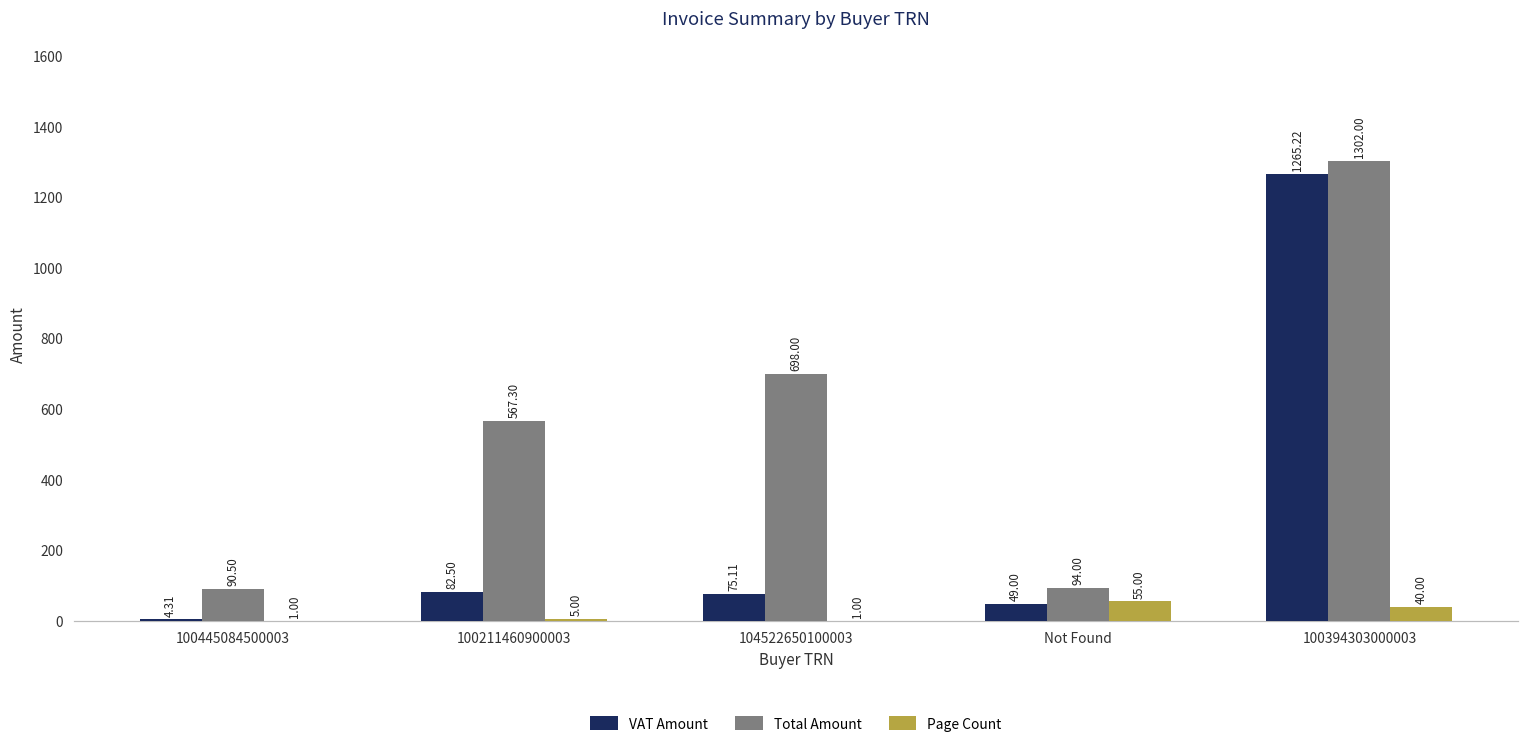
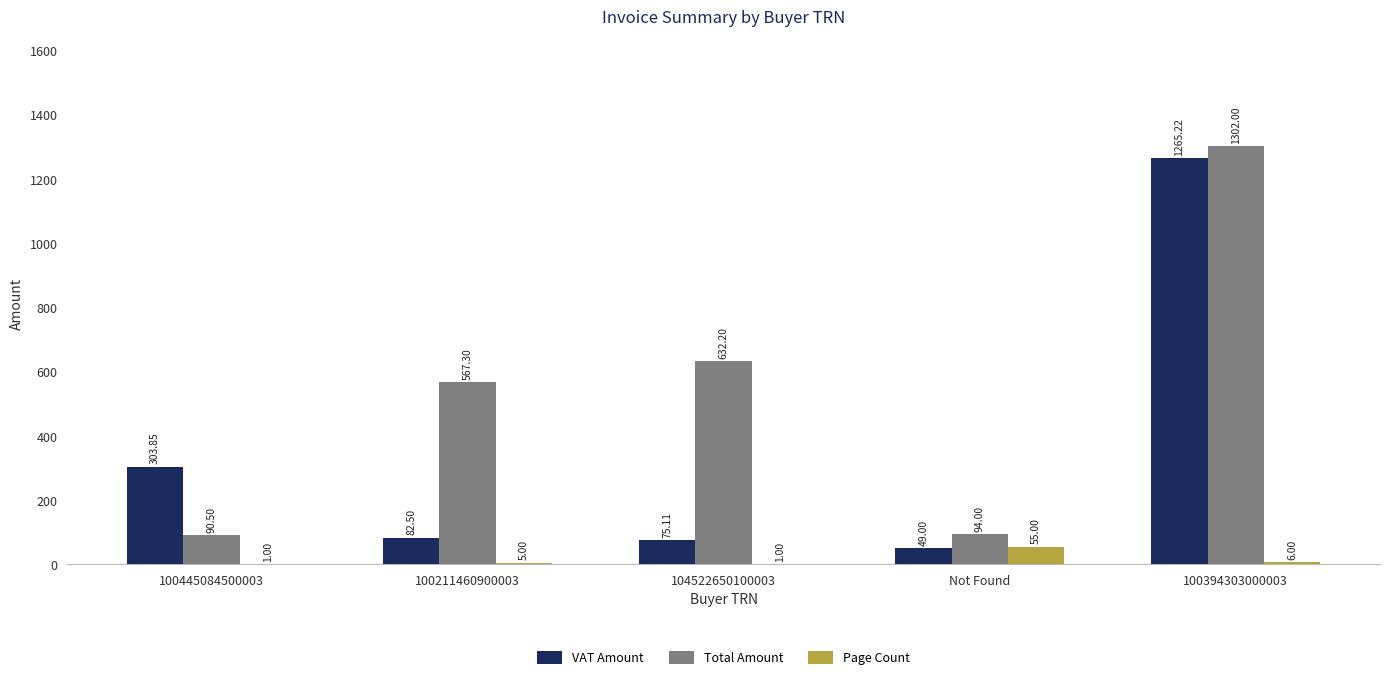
VAT Amount, 100445084500003: 4.31 -> 303.85
Total Amount, 104522650100003: 698.00 -> 632.20
Page Count, 100394303000003: 40.00 -> 6.00
